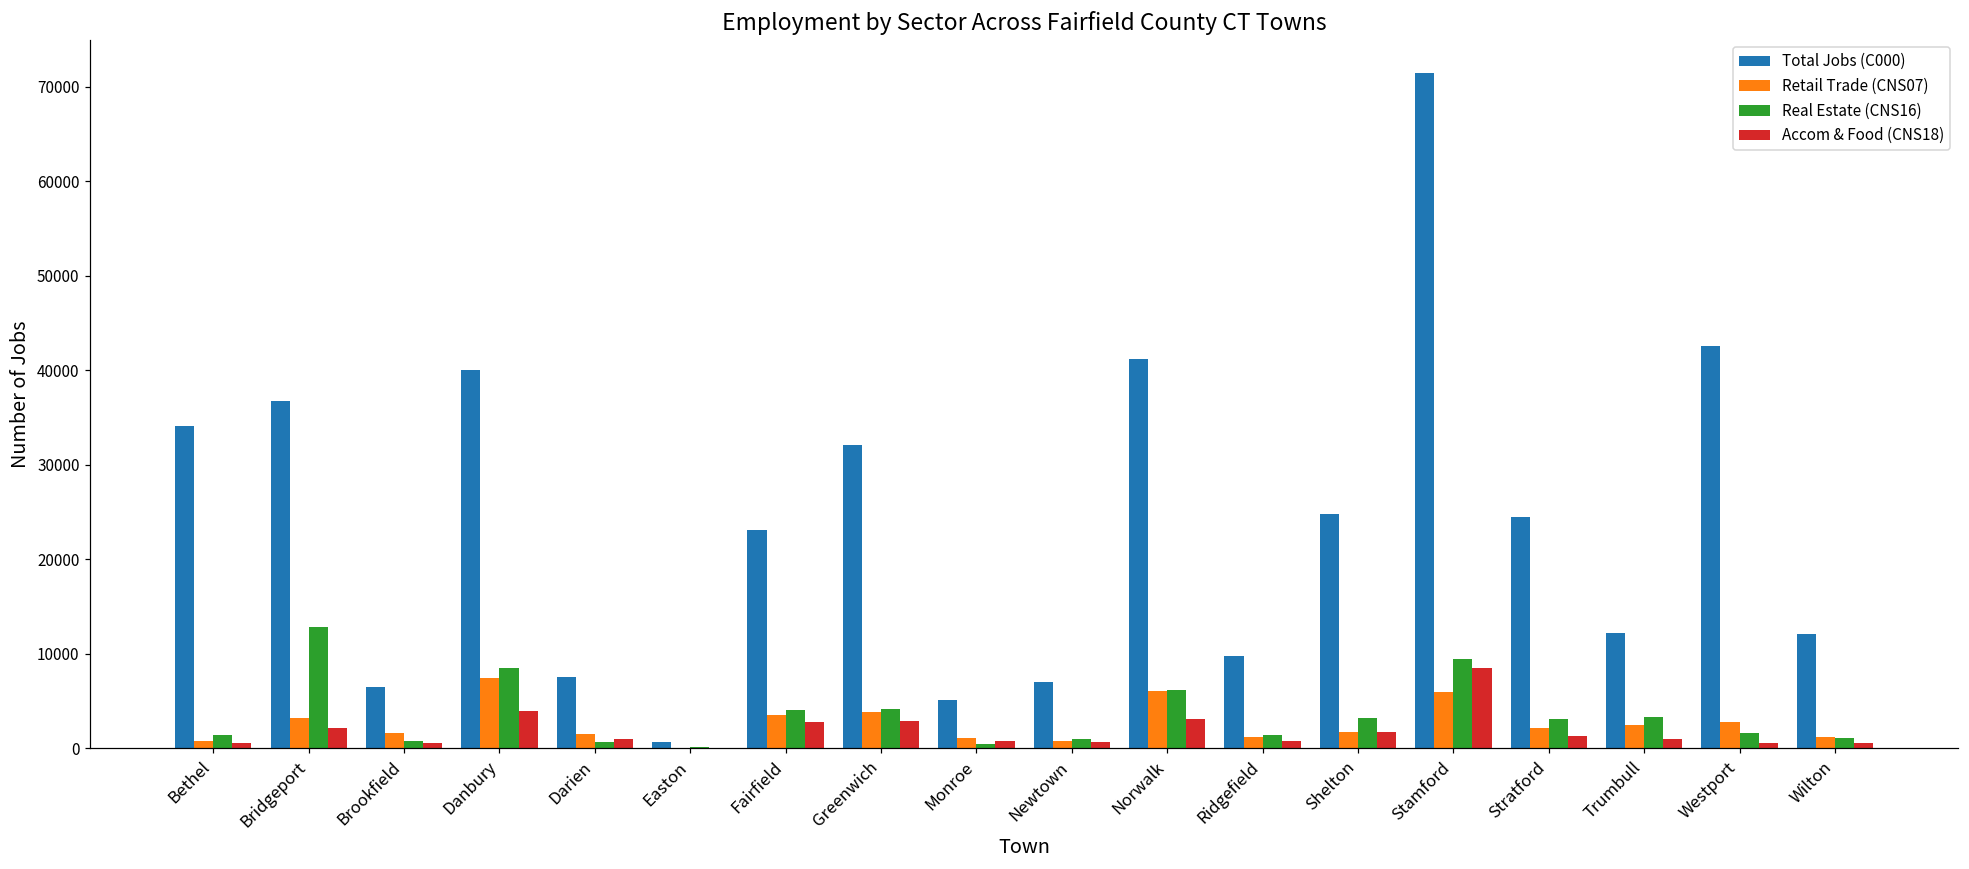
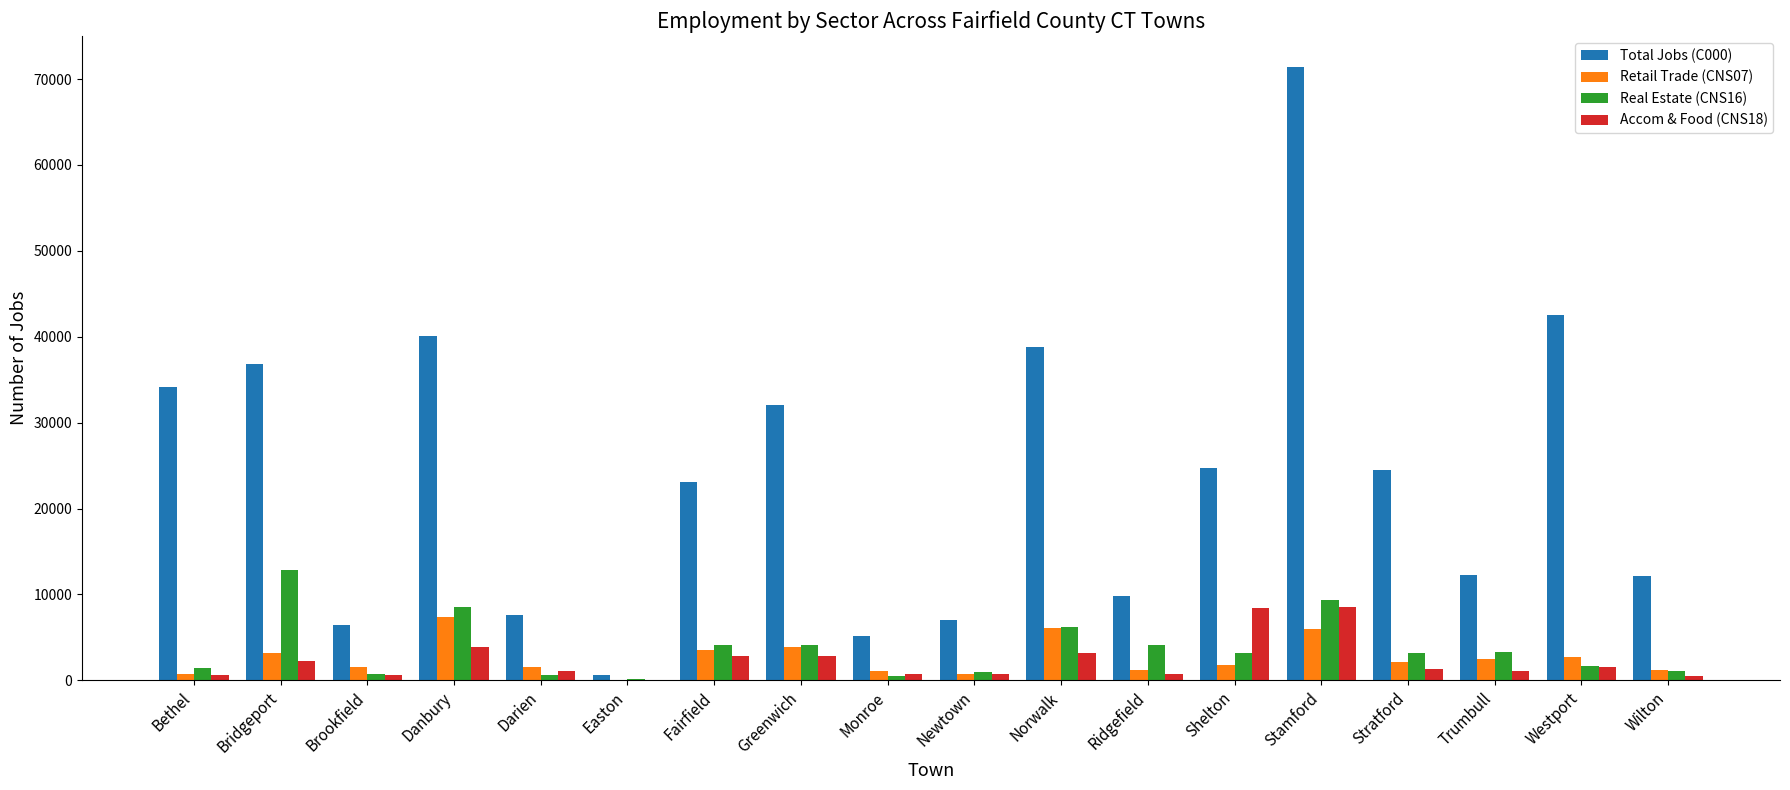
Total Jobs (C000), Norwalk: 41000 -> 39000
Real Estate (CNS16), Ridgefield: 1000 -> 4000
Accom & Food (CNS18), Shelton: 2000 -> 8000
Accom & Food (CNS18), Westport: 1000 -> 2000
